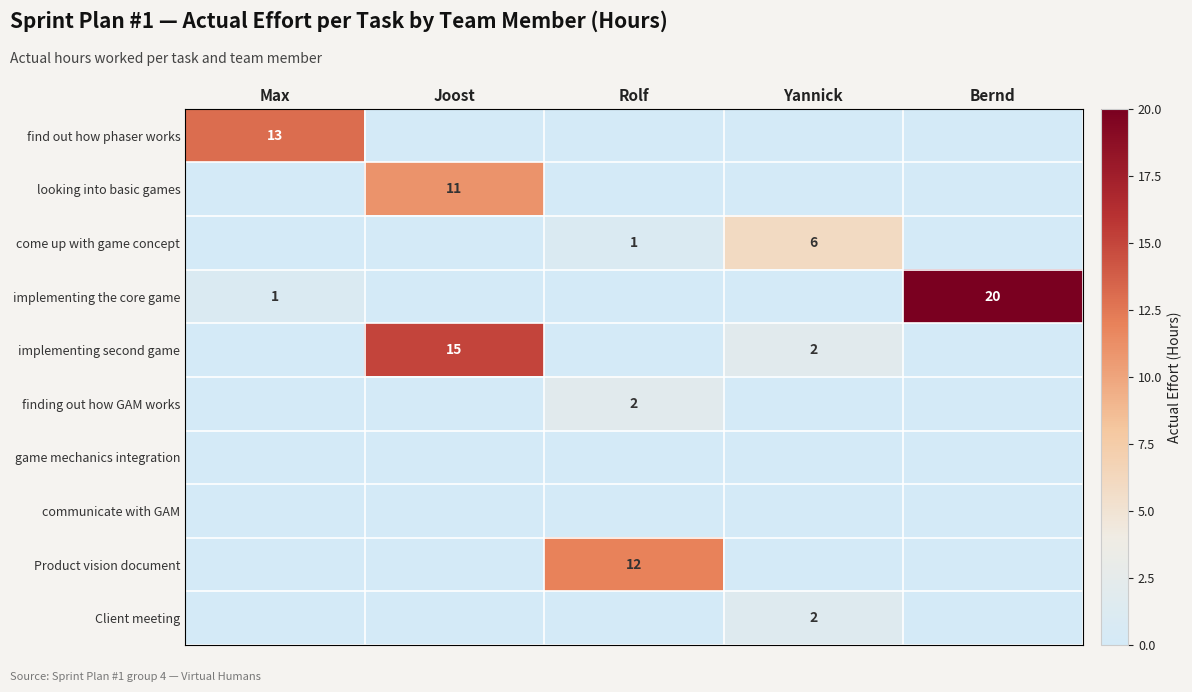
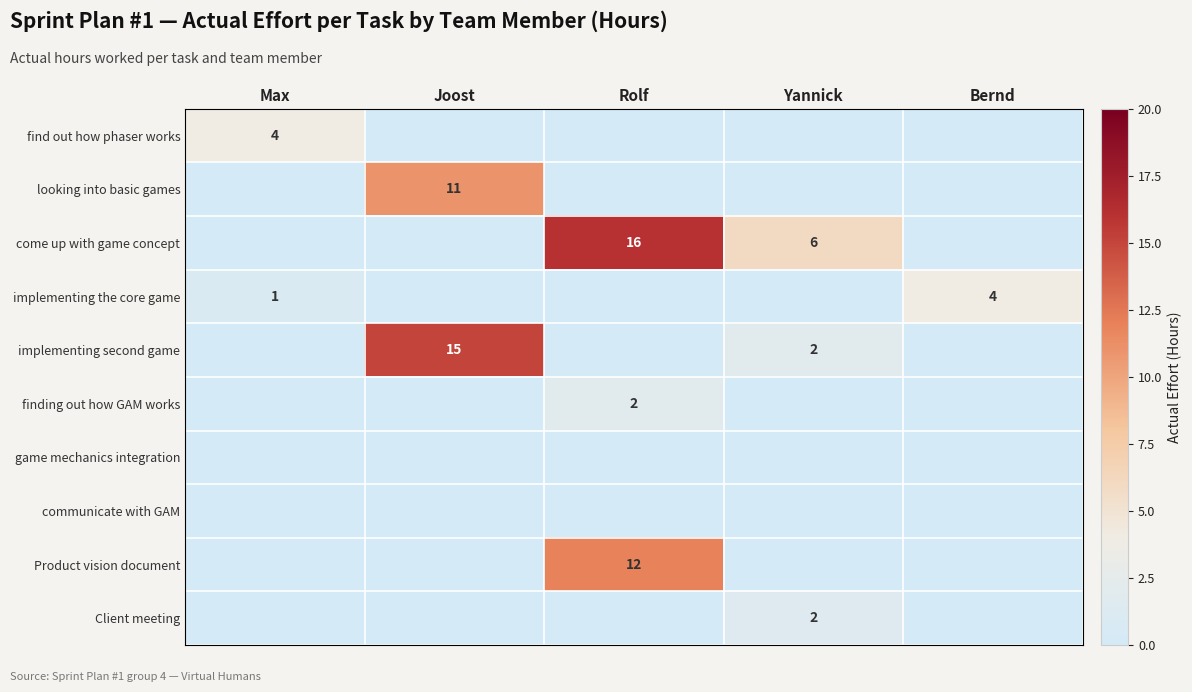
find out how phaser works, Max: 13 -> 4
come up with game concept, Rolf: 1 -> 16
implementing the core game, Bernd: 20 -> 4
